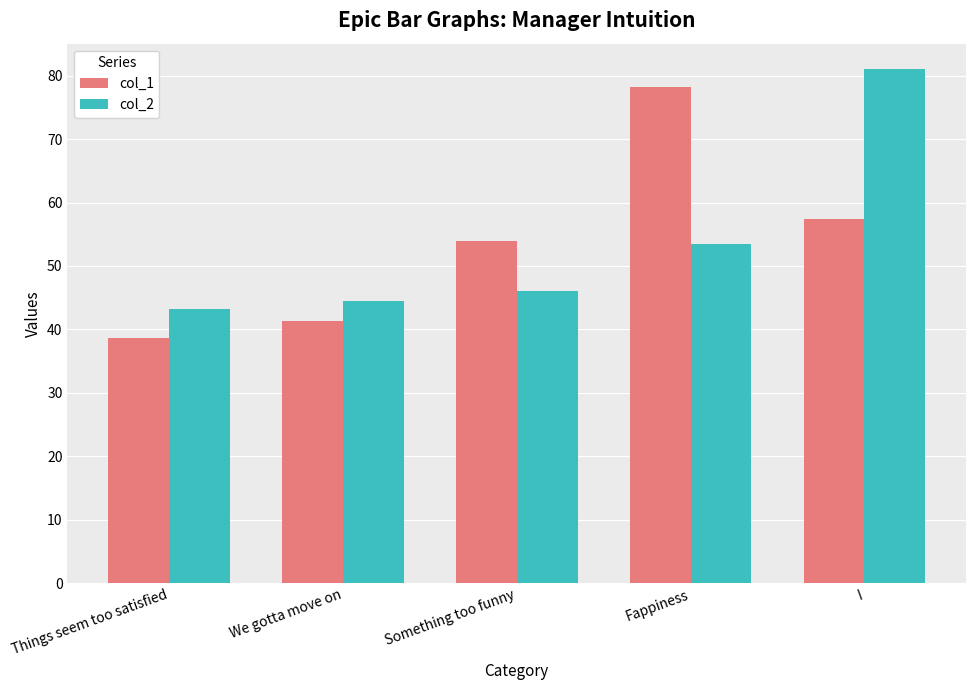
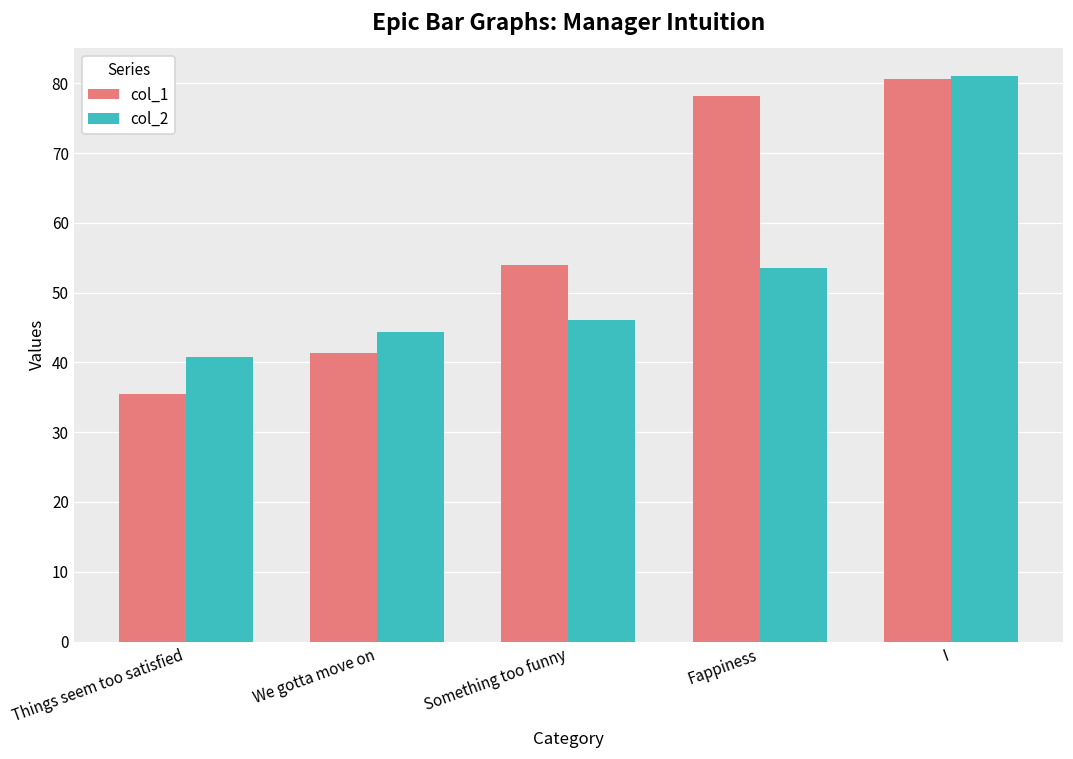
col_1, Things seem too satisfied: 39 -> 35
col_2, Things seem too satisfied: 43 -> 41
col_1, I: 57 -> 81
